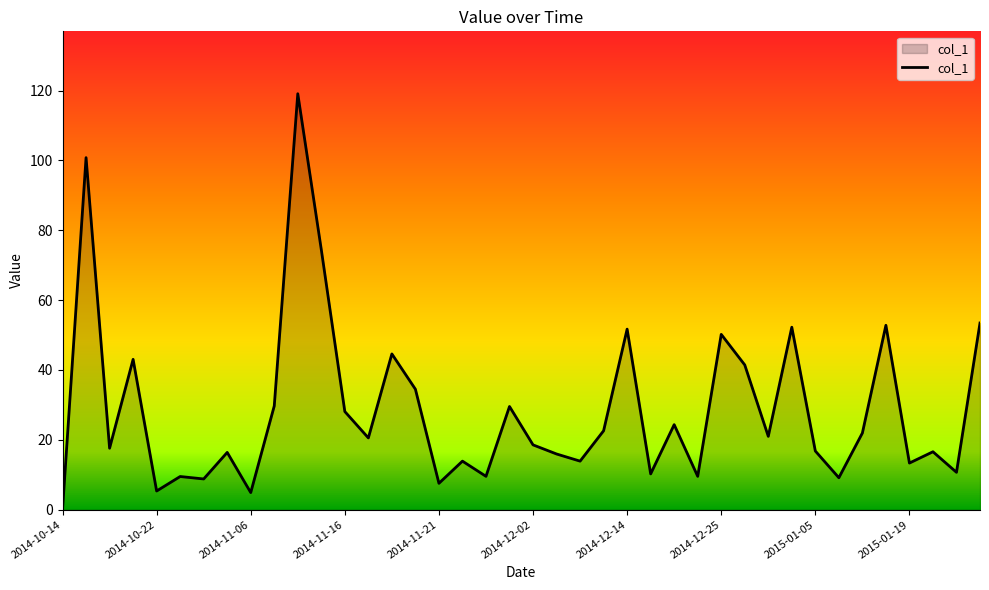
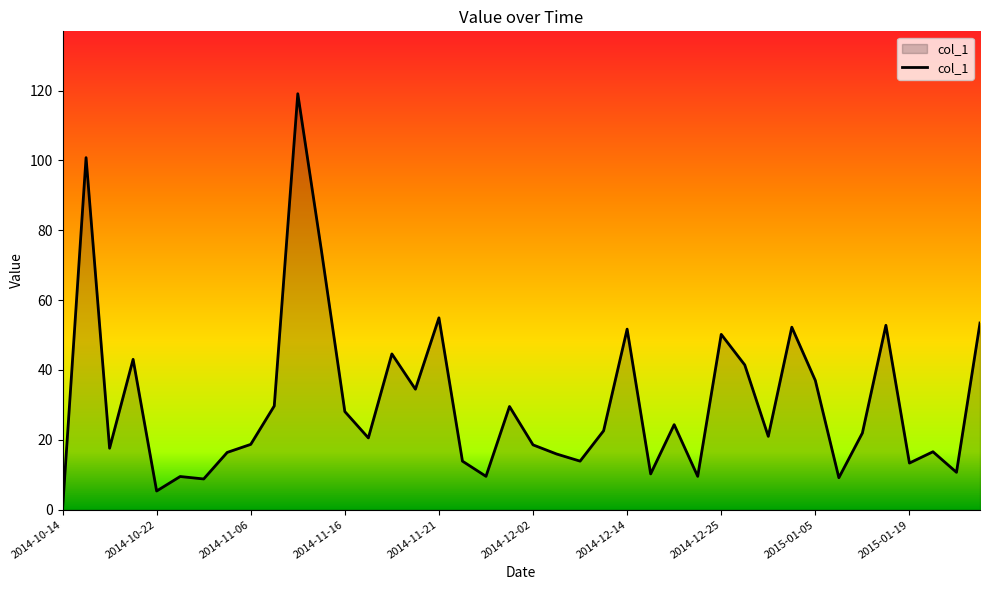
2014-11-06: 5 -> 19
2014-11-21: 8 -> 55
2015-01-05: 17 -> 37
